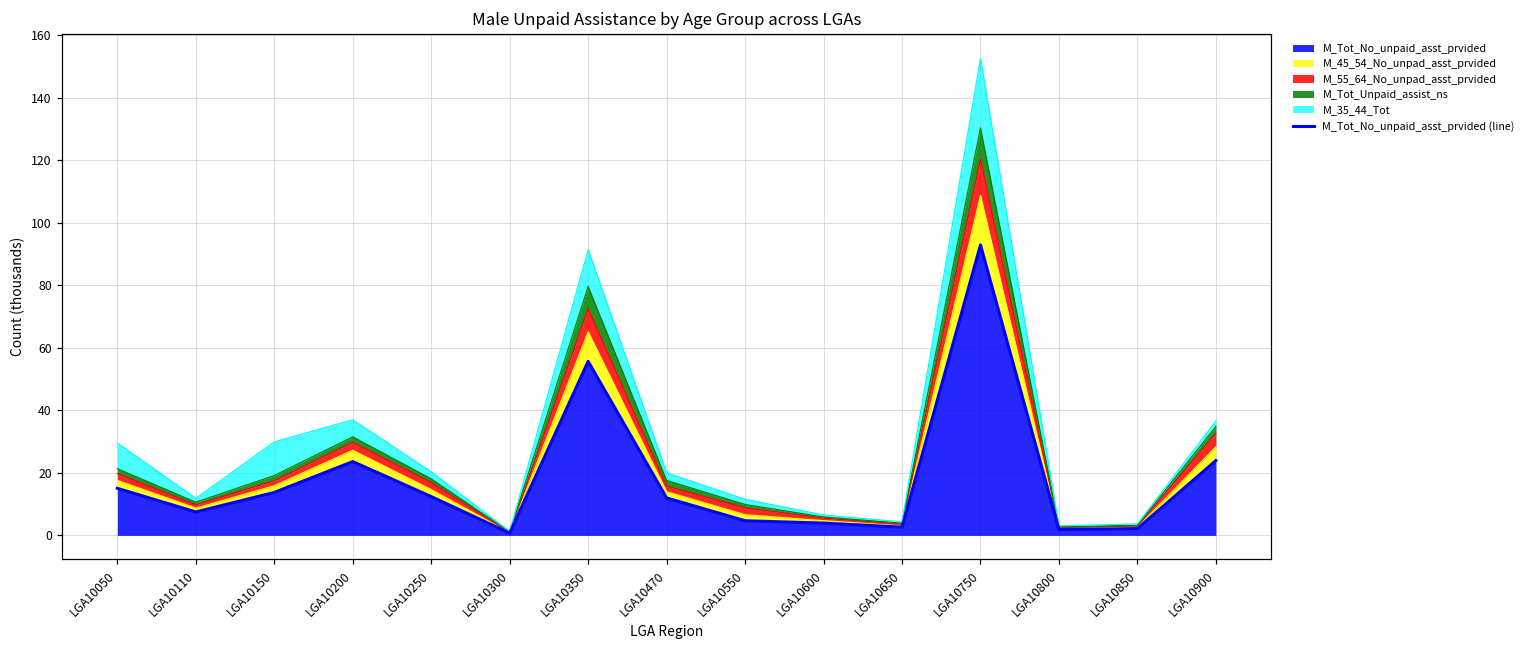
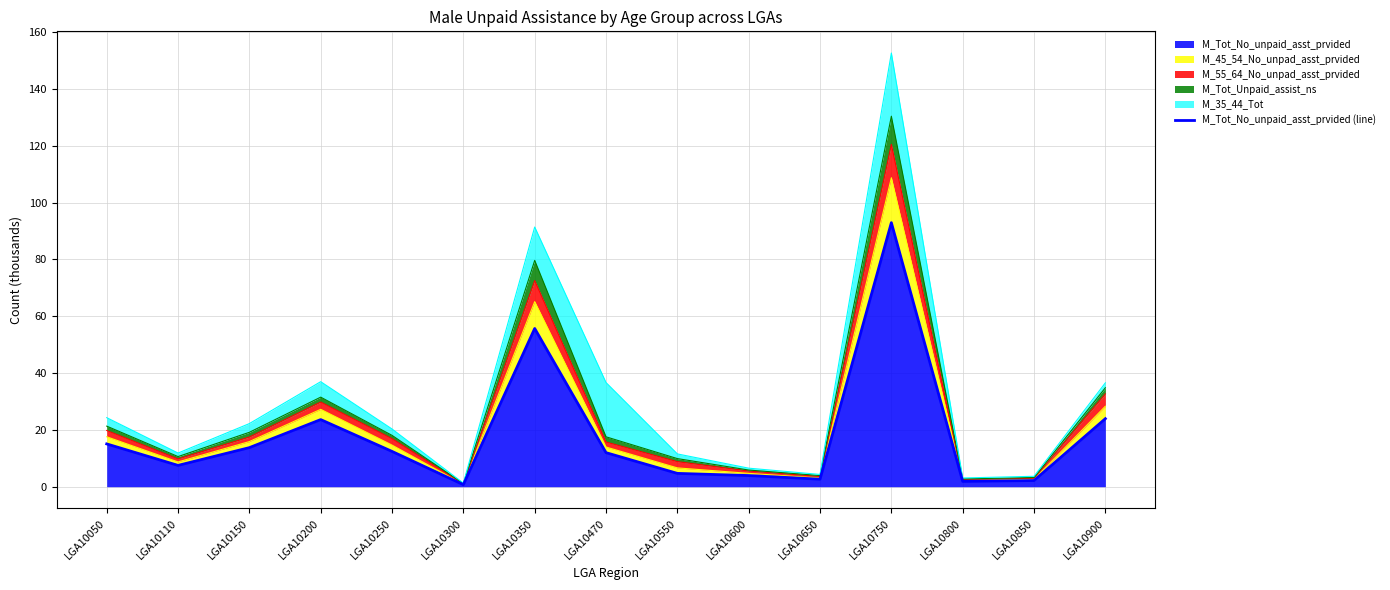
M_35_44_Tot, LGA10050: 8 -> 3
M_35_44_Tot, LGA10150: 11 -> 3
M_35_44_Tot, LGA10470: 2 -> 19
